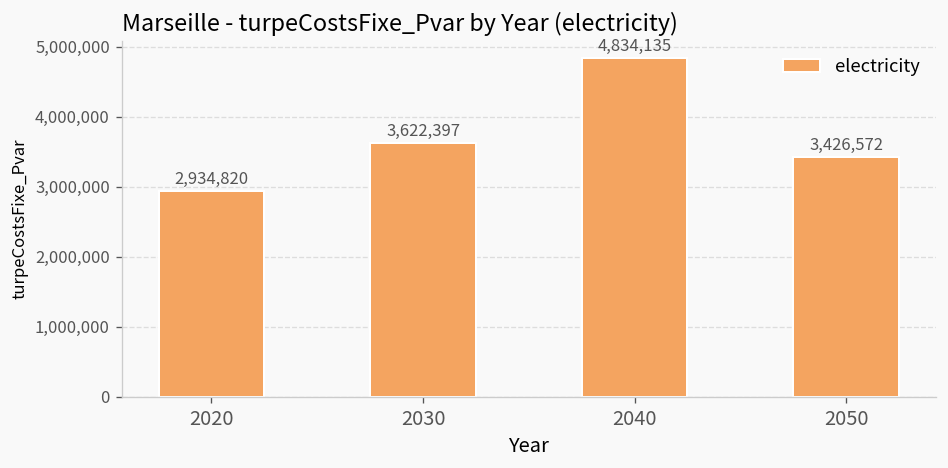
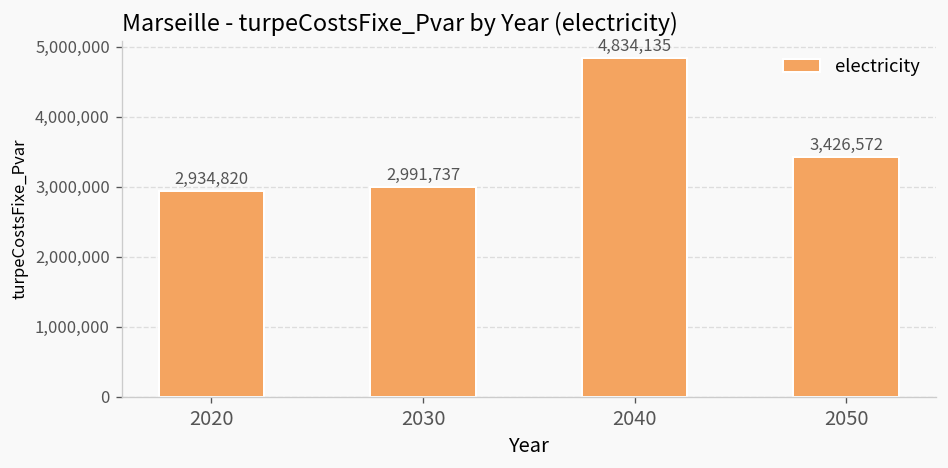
2030: 3,622,397 -> 2,991,737
